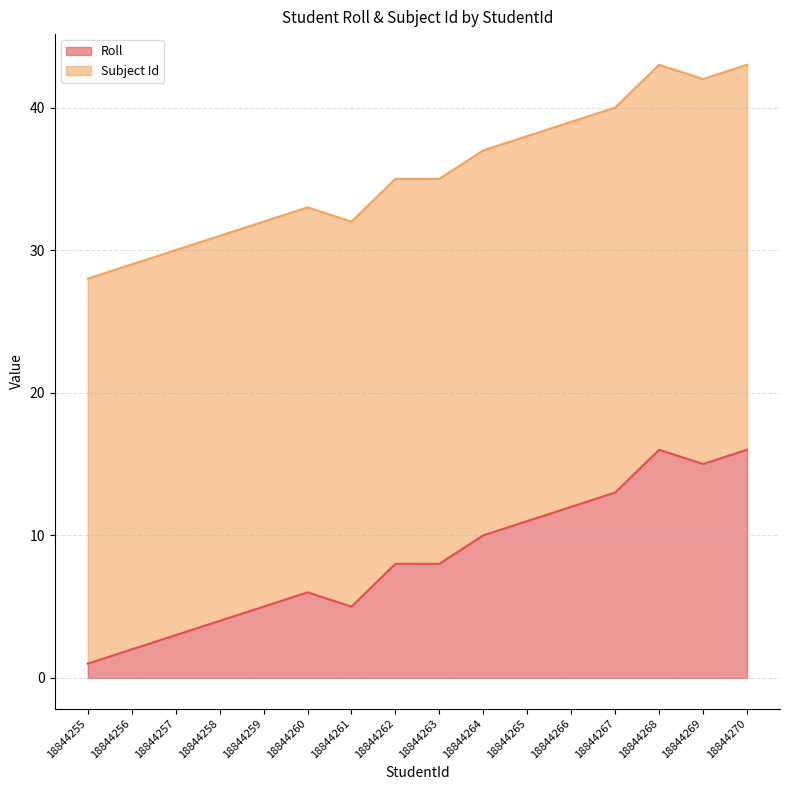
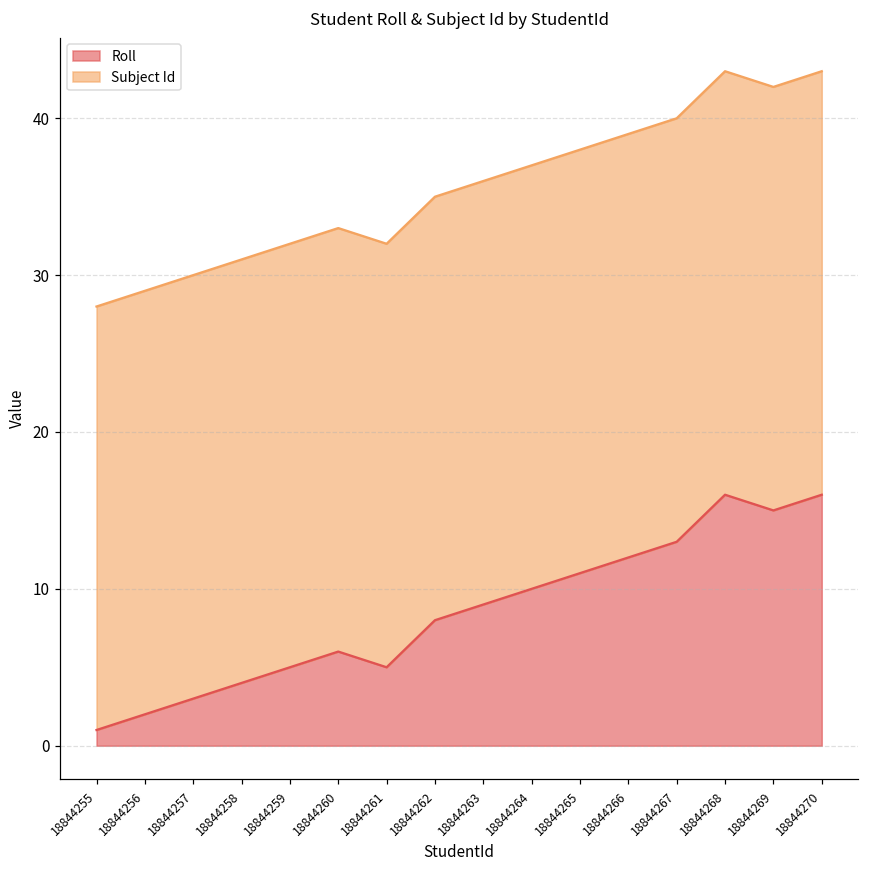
Roll, 18844263: 8 -> 9
